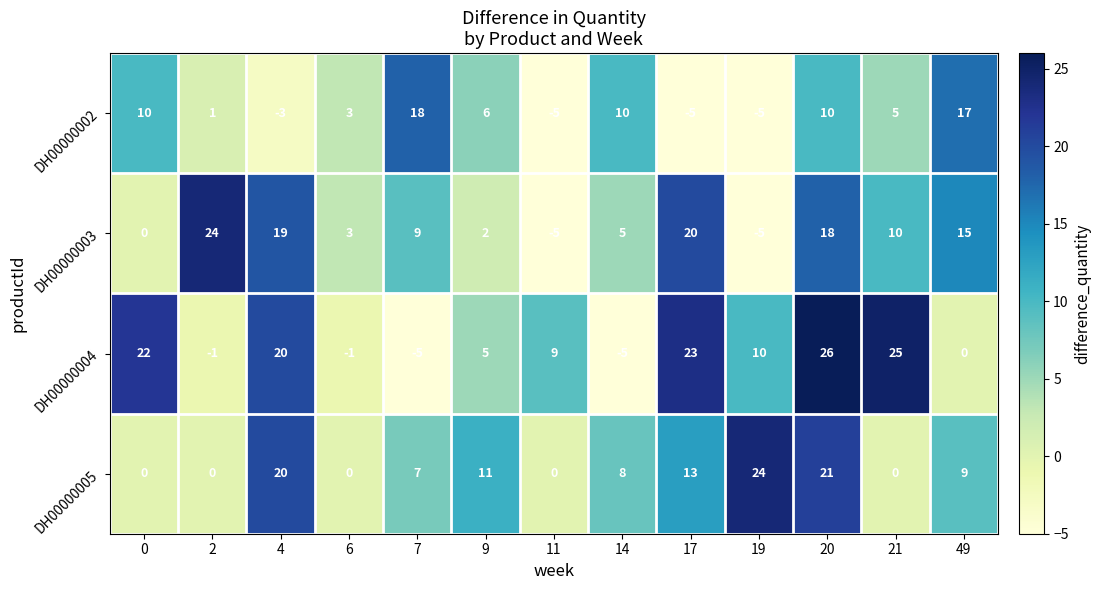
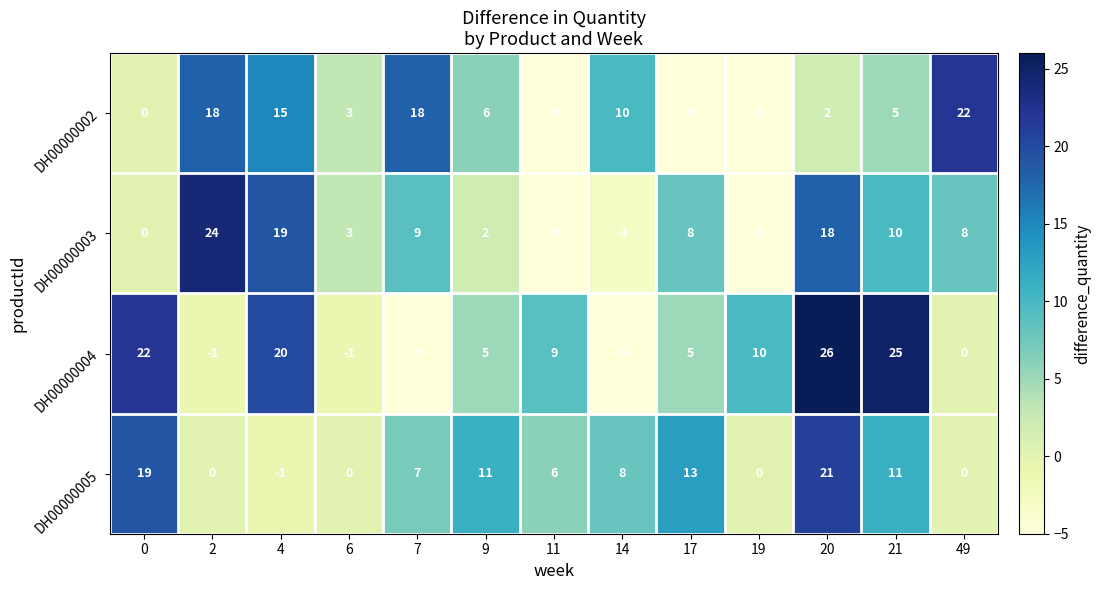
DH00000002, 0: 10 -> 0
DH00000002, 2: 1 -> 18
DH00000002, 4: -3 -> 15
DH00000002, 20: 10 -> 2
DH00000002, 49: 17 -> 22
DH00000003, 14: 5 -> -3
DH00000003, 17: 20 -> 8
DH00000003, 49: 15 -> 8
DH00000004, 17: 23 -> 5
DH00000005, 0: 0 -> 19
DH00000005, 4: 20 -> -1
DH00000005, 11: 0 -> 6
DH00000005, 19: 24 -> 0
DH00000005, 21: 0 -> 11
DH00000005, 49: 9 -> 0
